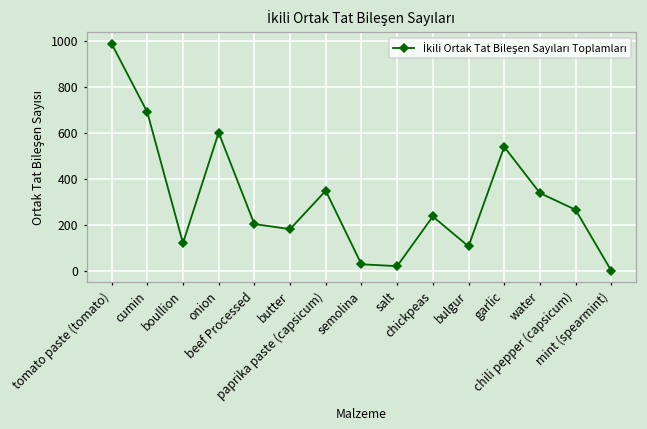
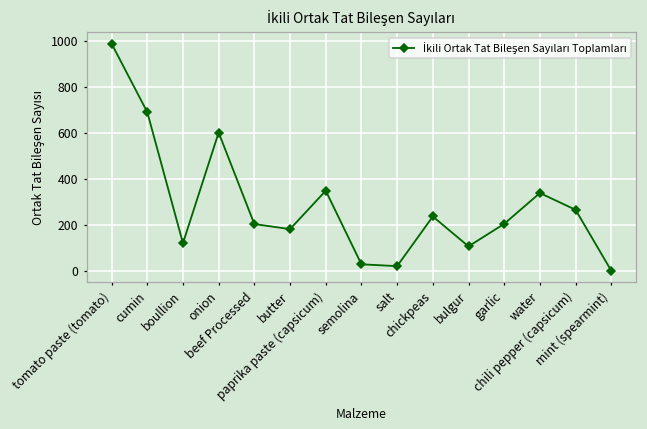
garlic: 540 -> 200
